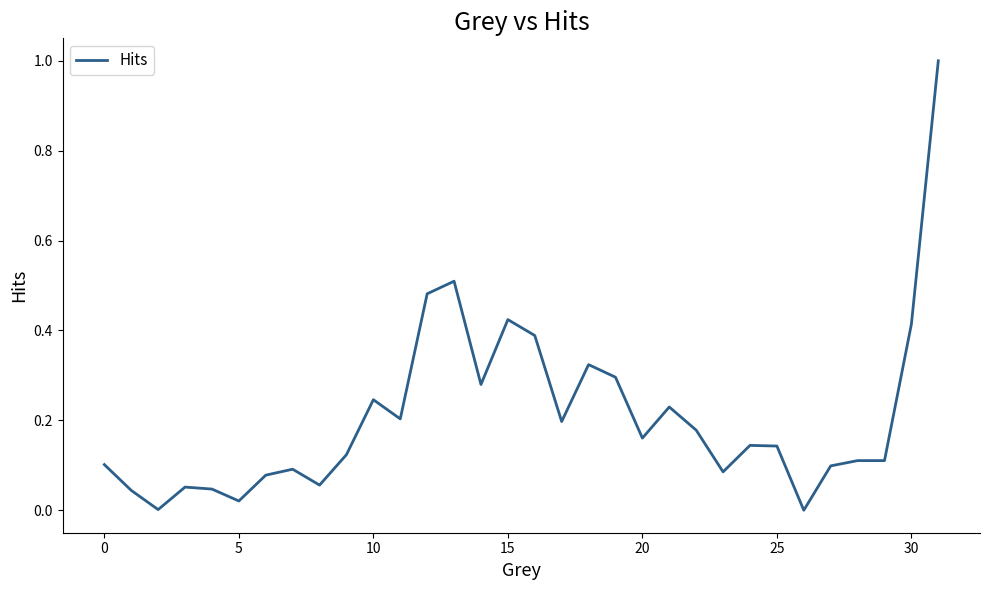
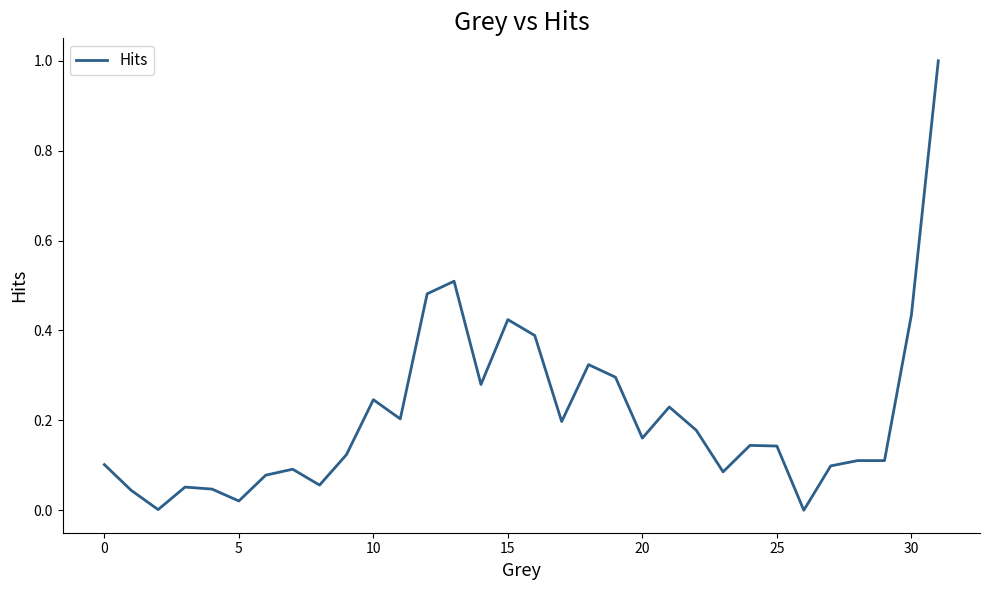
30: 0.41 -> 0.43
